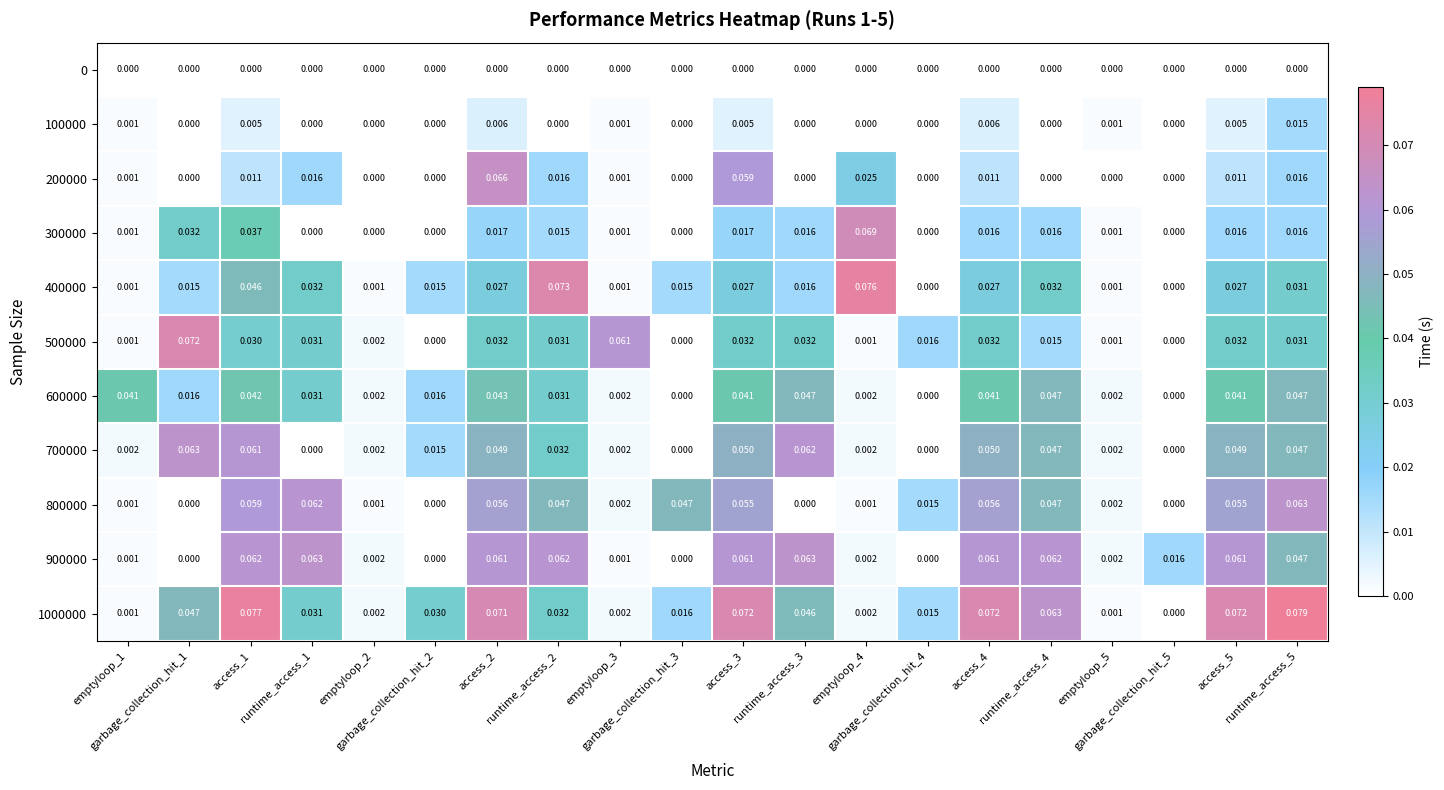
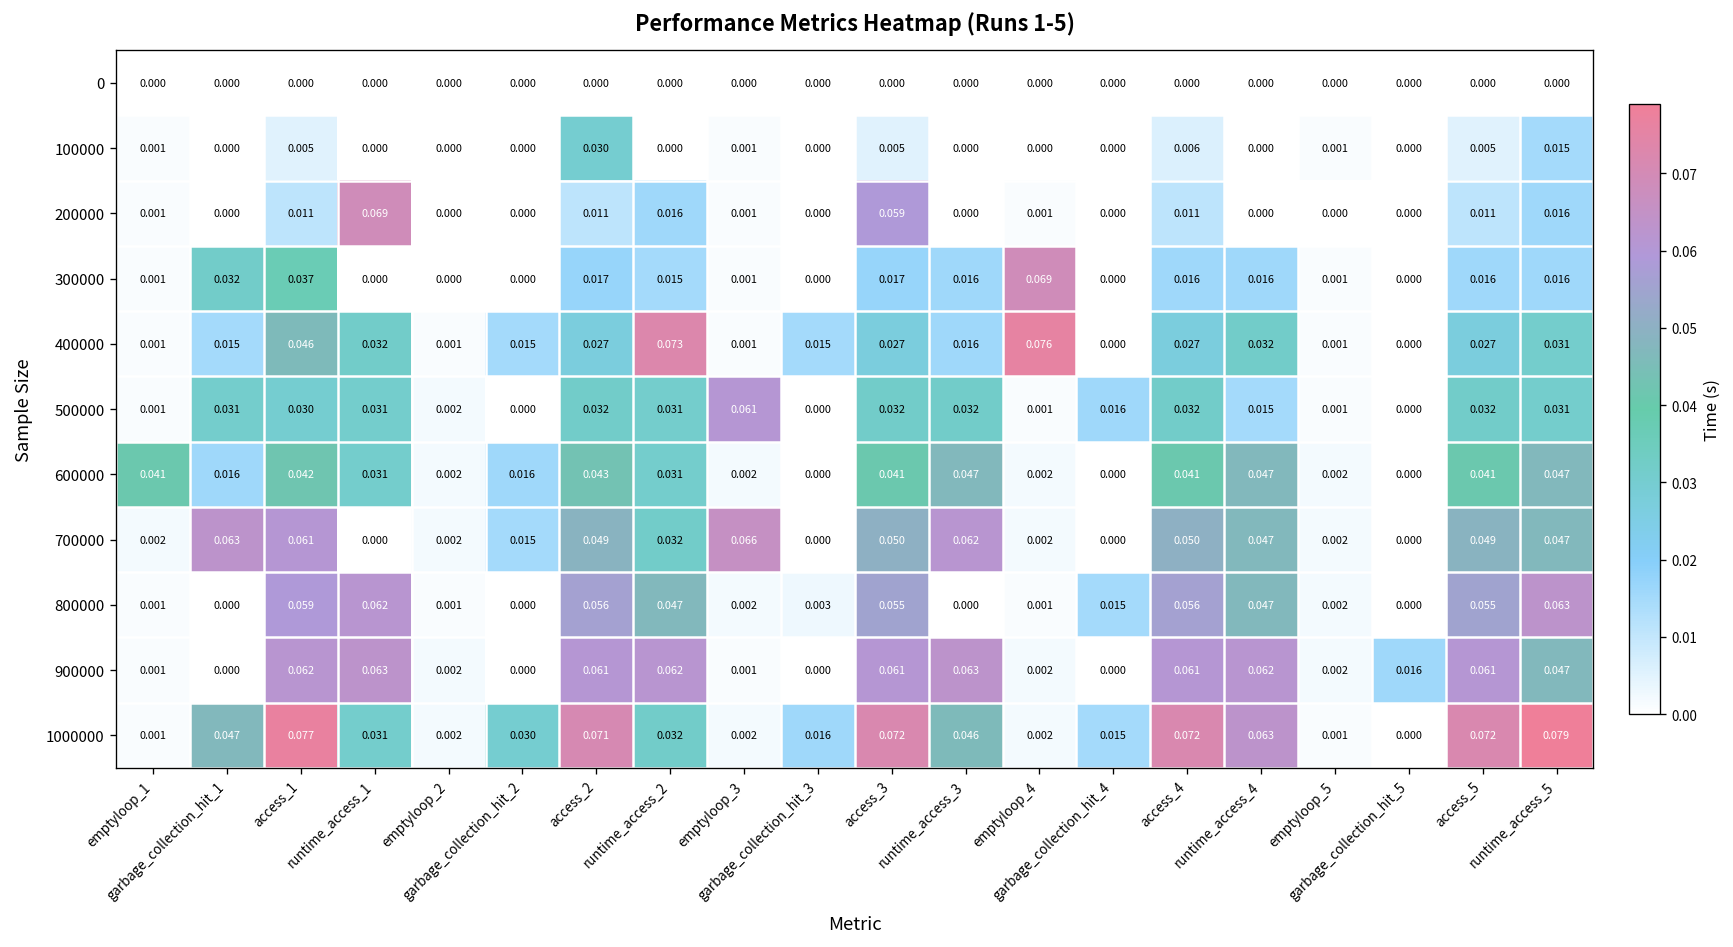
100000, access_2: 0.006 -> 0.030
200000, runtime_access_1: 0.016 -> 0.069
200000, access_2: 0.066 -> 0.011
200000, emptyloop_4: 0.025 -> 0.001
500000, garbage_collection_hit_1: 0.072 -> 0.031
700000, emptyloop_3: 0.002 -> 0.066
800000, garbage_collection_hit_3: 0.047 -> 0.003
